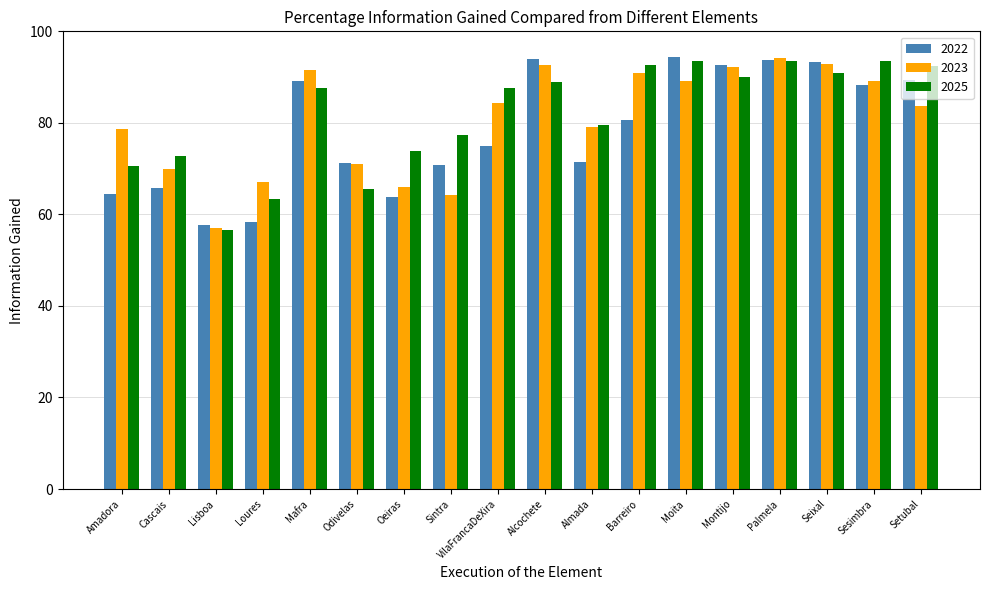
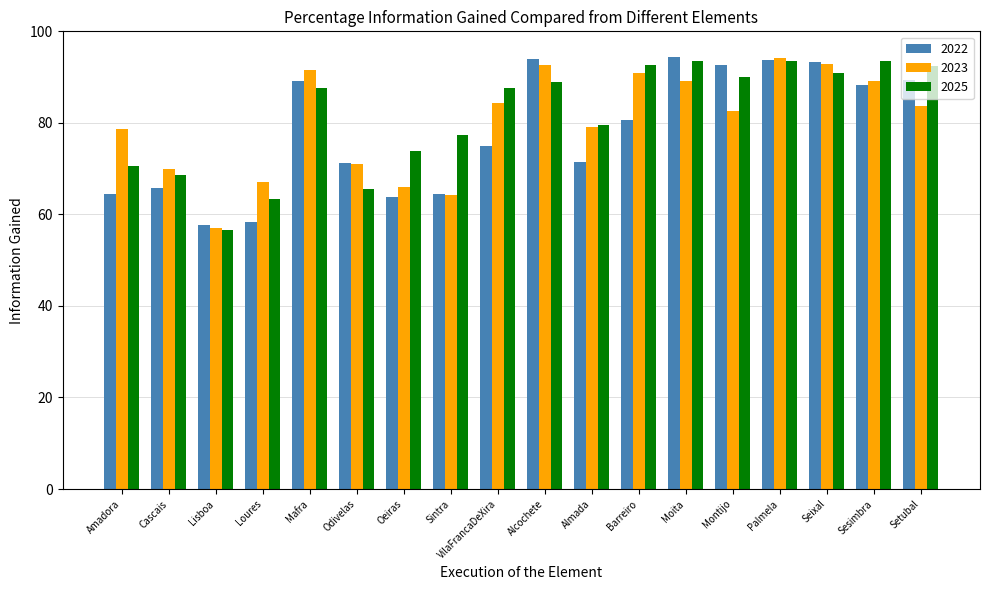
2025, Cascais: 73 -> 69
2022, Sintra: 71 -> 65
2023, Montijo: 92 -> 83
